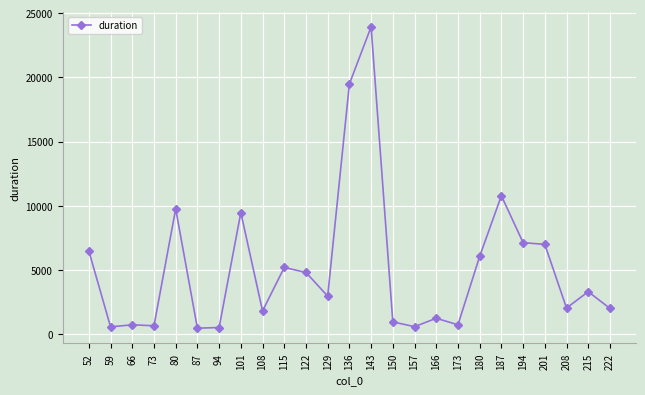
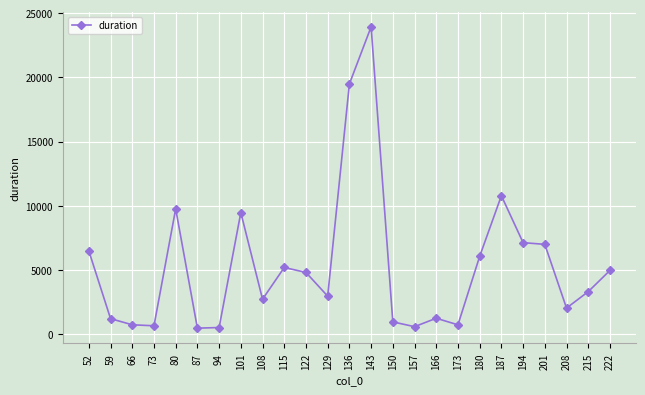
59: 600 -> 1200
108: 1800 -> 2700
222: 2000 -> 5000
